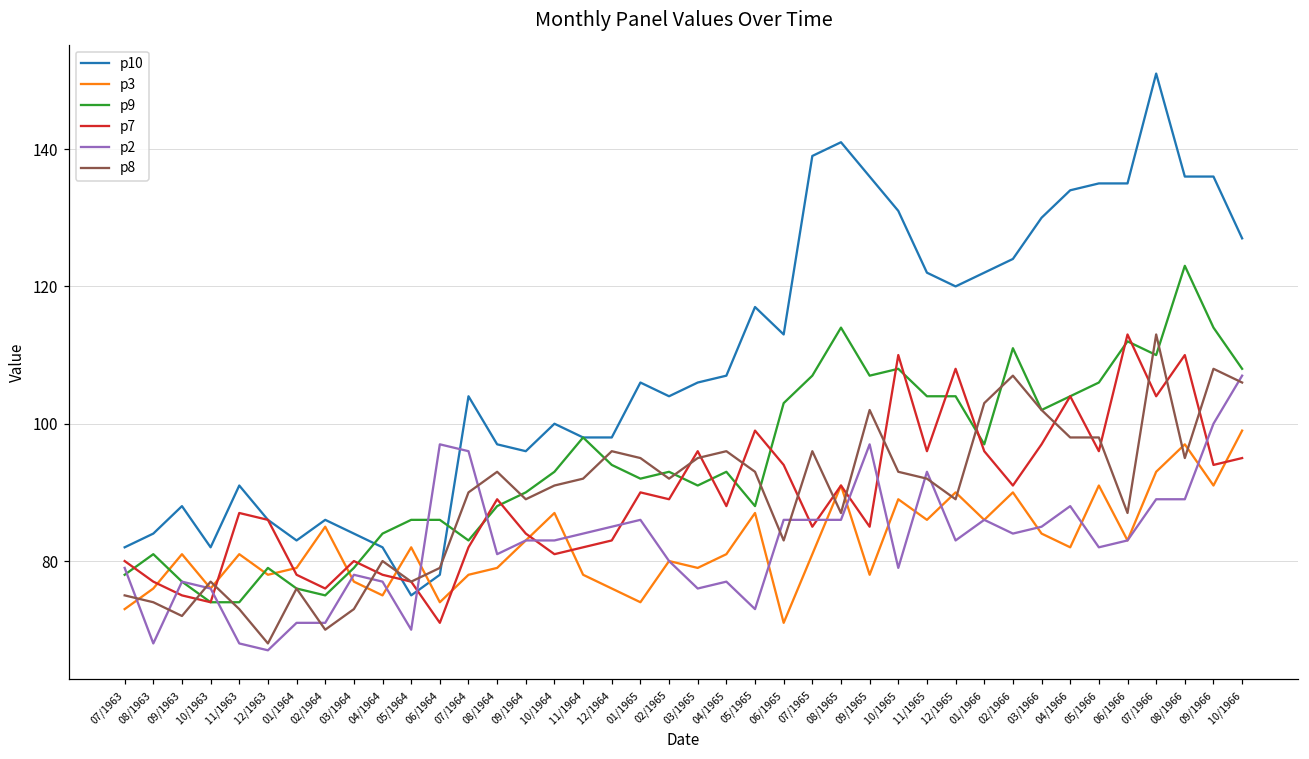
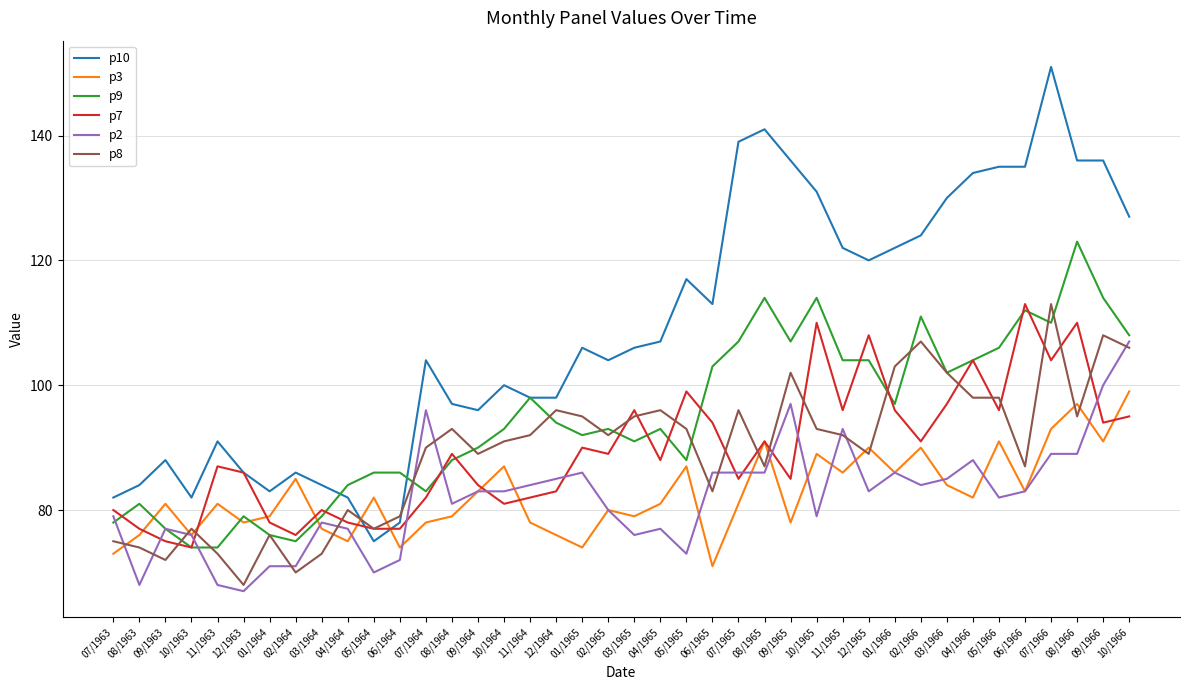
p7, 06/1964: 71 -> 77
p2, 06/1964: 97 -> 72
p9, 10/1965: 108 -> 114
